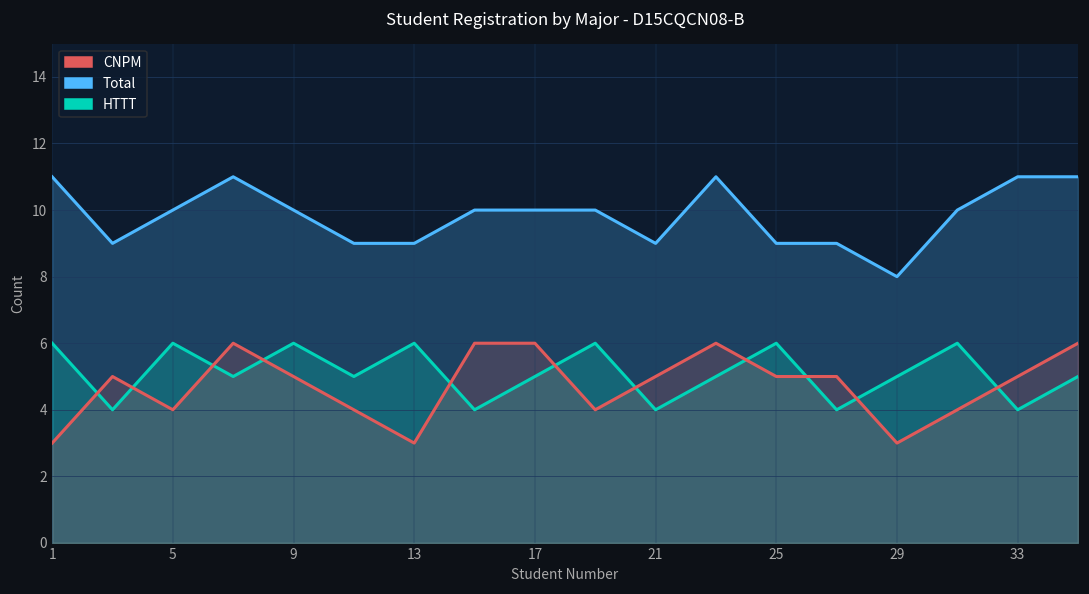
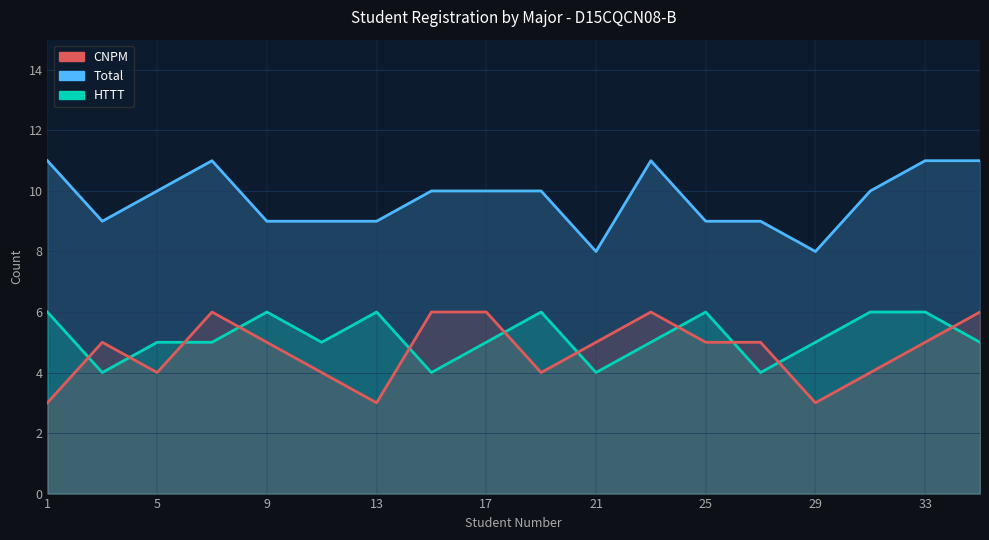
HTTT, 5: 6 -> 5
Total, 9: 10 -> 9
Total, 21: 9 -> 8
HTTT, 33: 4 -> 6
